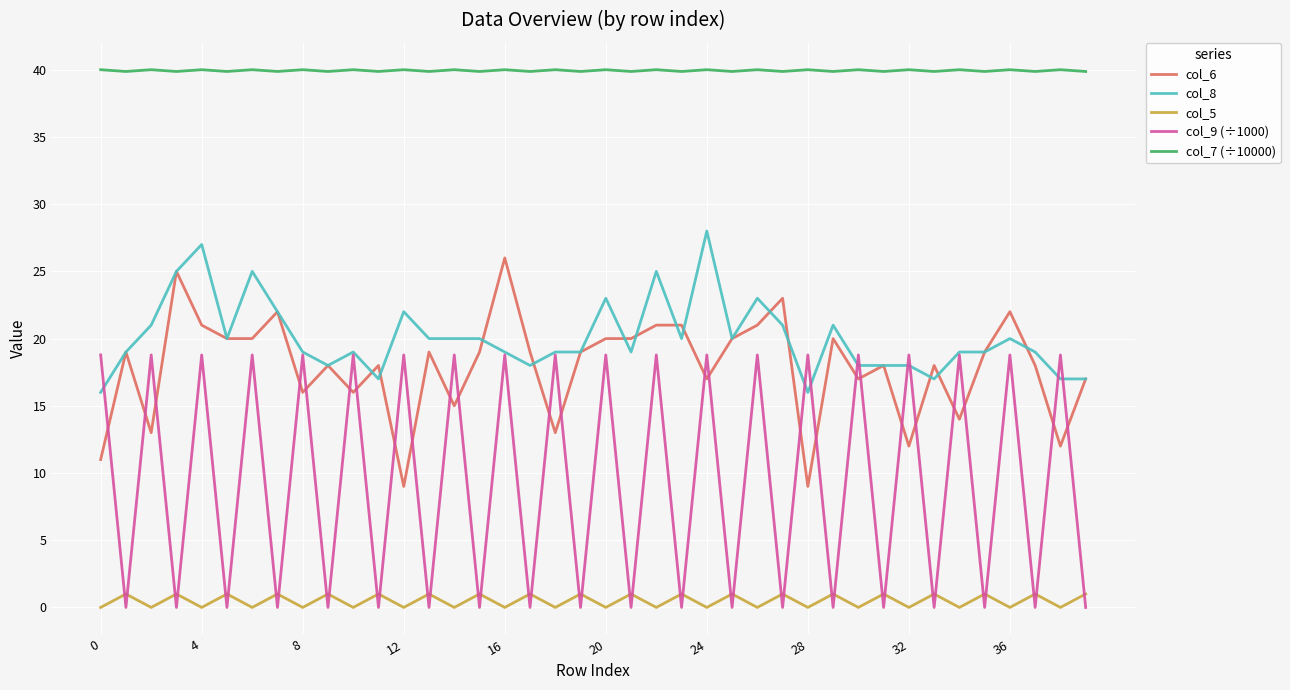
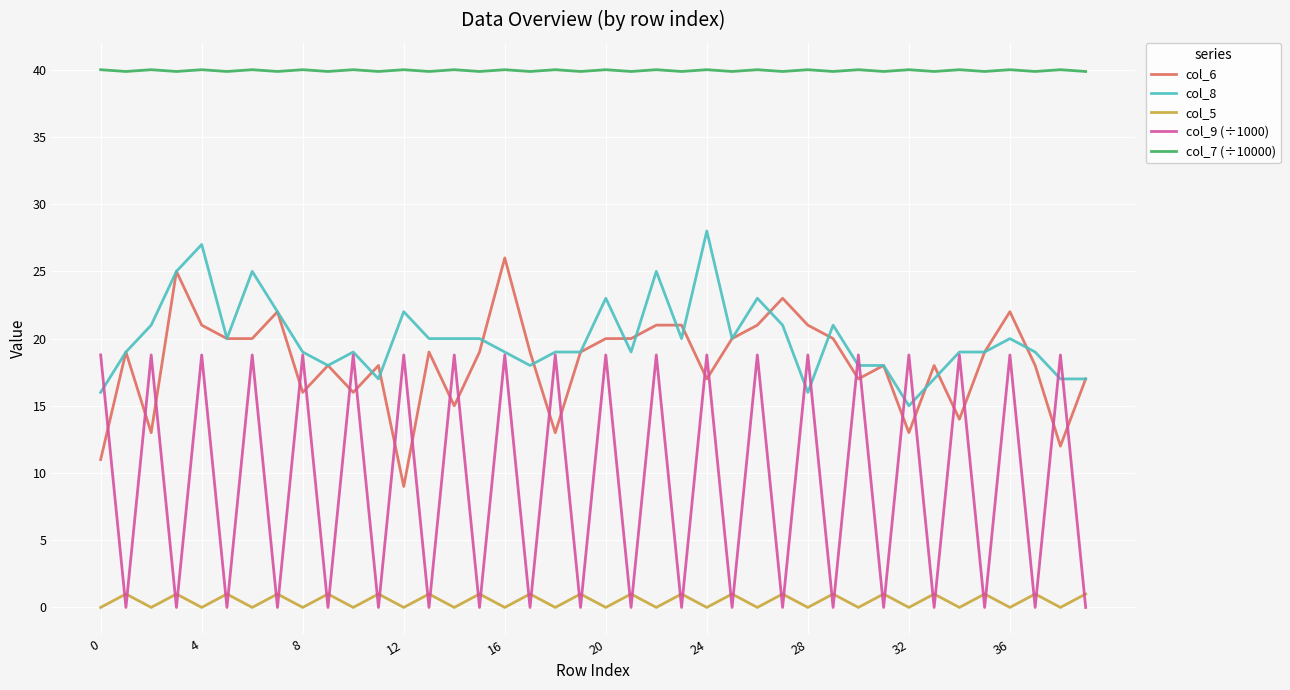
col_6, 28: 9 -> 21
col_6, 32: 12 -> 13
col_8, 32: 18 -> 15
